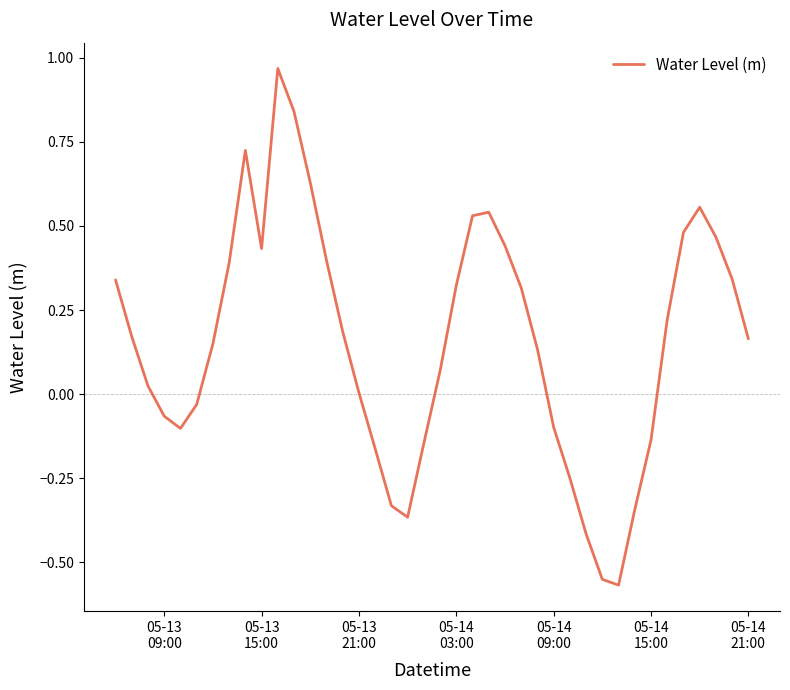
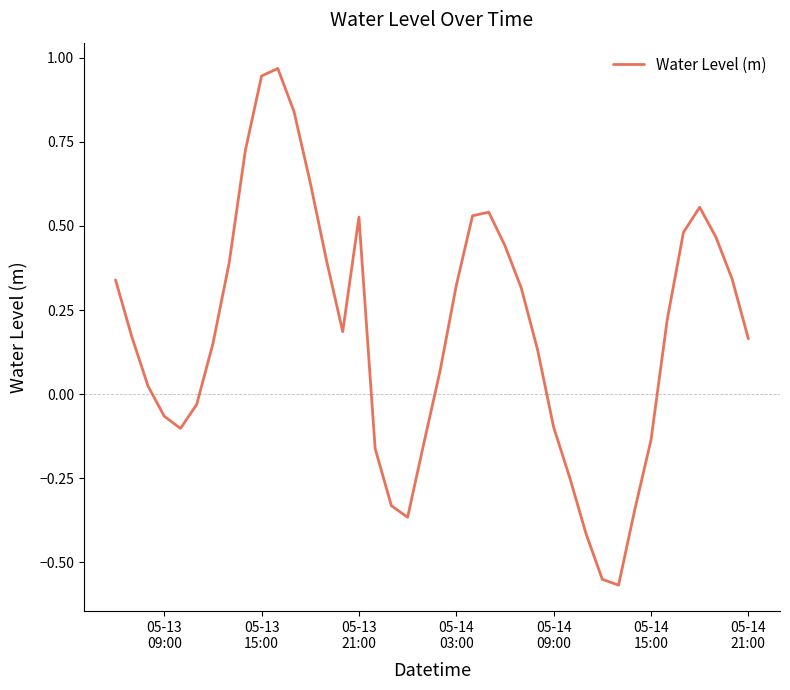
05-13 15:00: 0.43 -> 0.95
05-13 21:00: 0.00 -> 0.53
